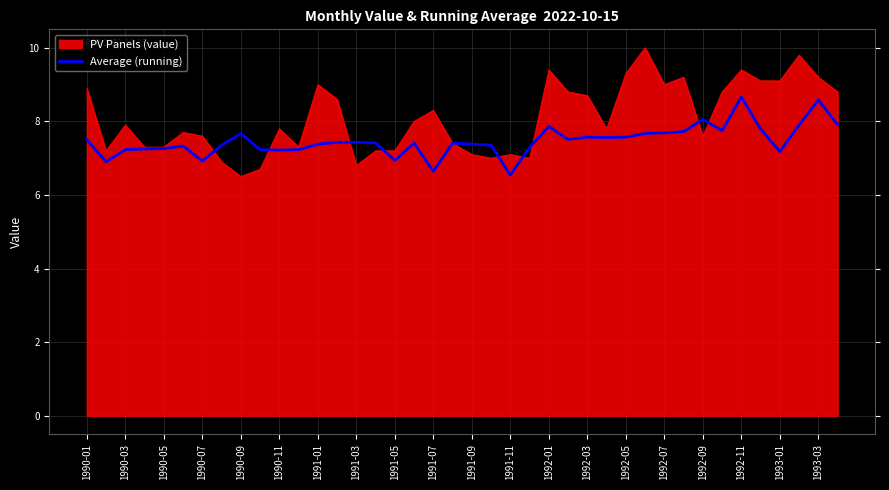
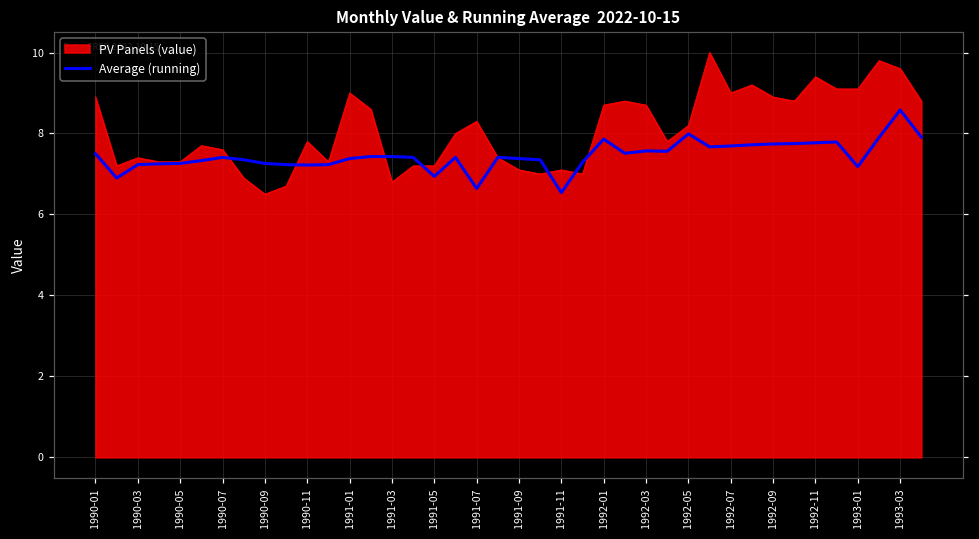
PV Panels (value), 1990-03: 7.9 -> 7.4
Average (running), 1990-07: 6.9 -> 7.4
Average (running), 1990-09: 7.7 -> 7.3
PV Panels (value), 1992-01: 9.4 -> 8.7
PV Panels (value), 1992-05: 9.3 -> 8.2
Average (running), 1992-05: 7.6 -> 8.0
PV Panels (value), 1992-09: 7.6 -> 8.9
Average (running), 1992-09: 8.1 -> 7.7
Average (running), 1992-11: 8.7 -> 7.8
PV Panels (value), 1993-03: 9.2 -> 9.6
